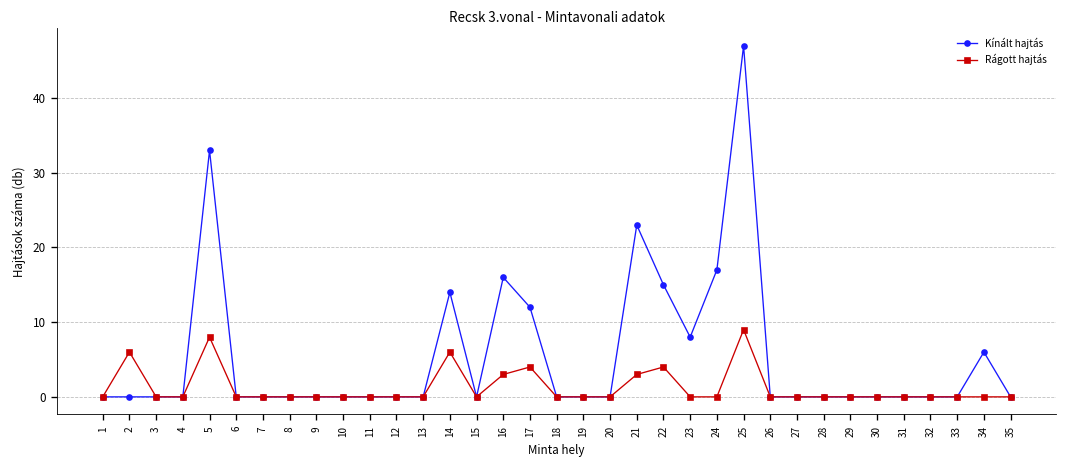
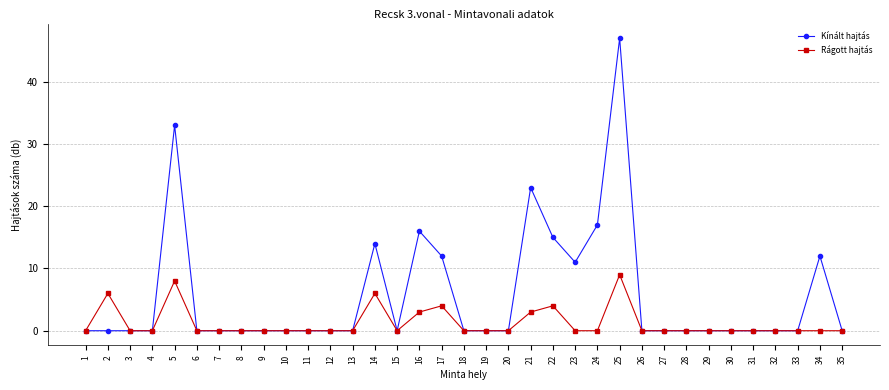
Kínált hajtás, 23: 8 -> 11
Kínált hajtás, 34: 6 -> 12
